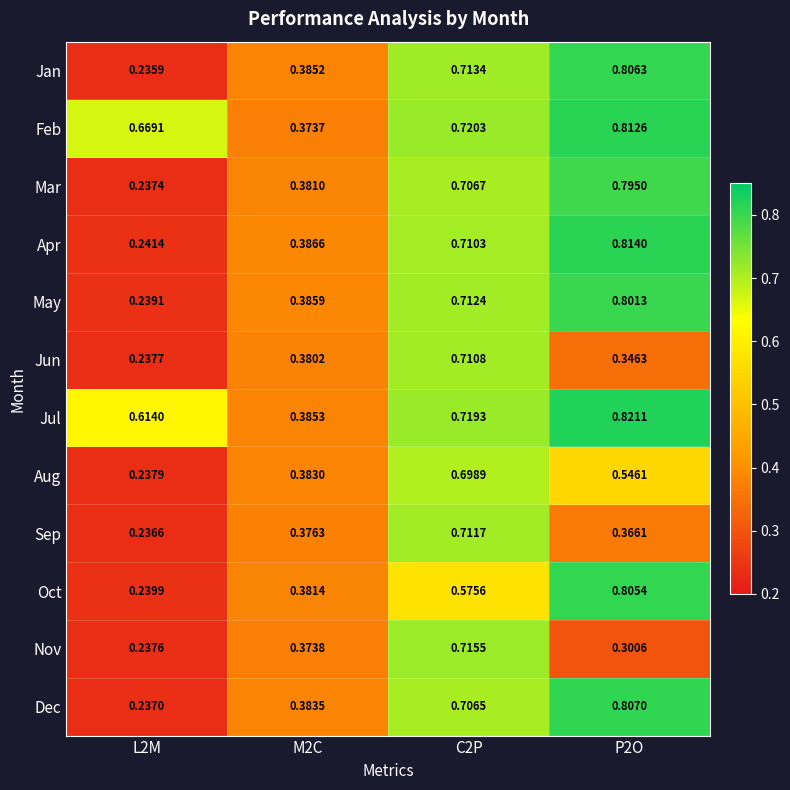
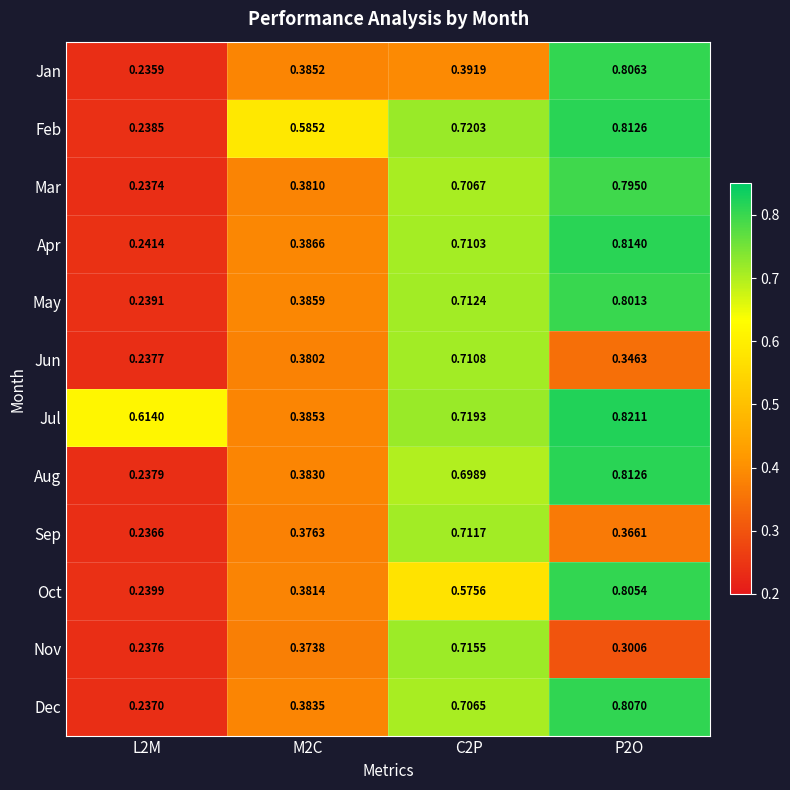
Jan, C2P: 0.7134 -> 0.3919
Feb, L2M: 0.6691 -> 0.2385
Feb, M2C: 0.3737 -> 0.5852
Aug, P2O: 0.5461 -> 0.8126
